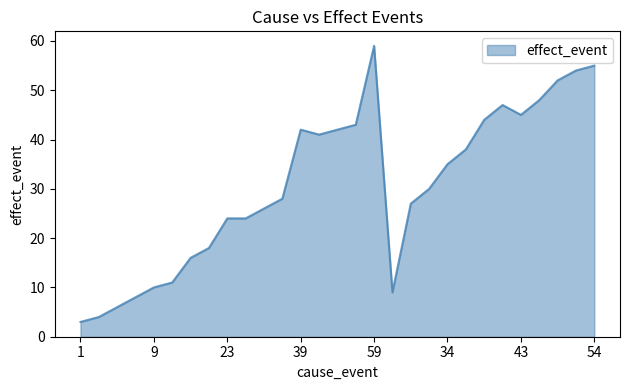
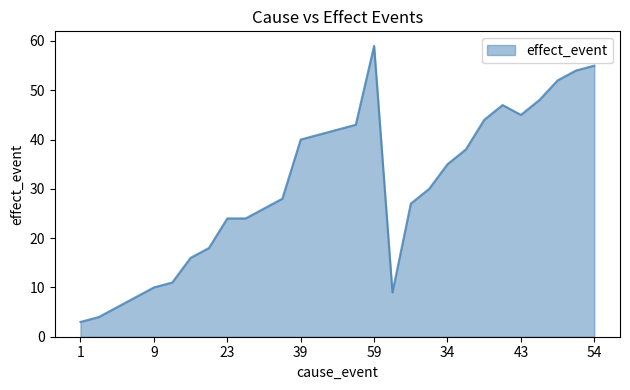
39: 42 -> 40
